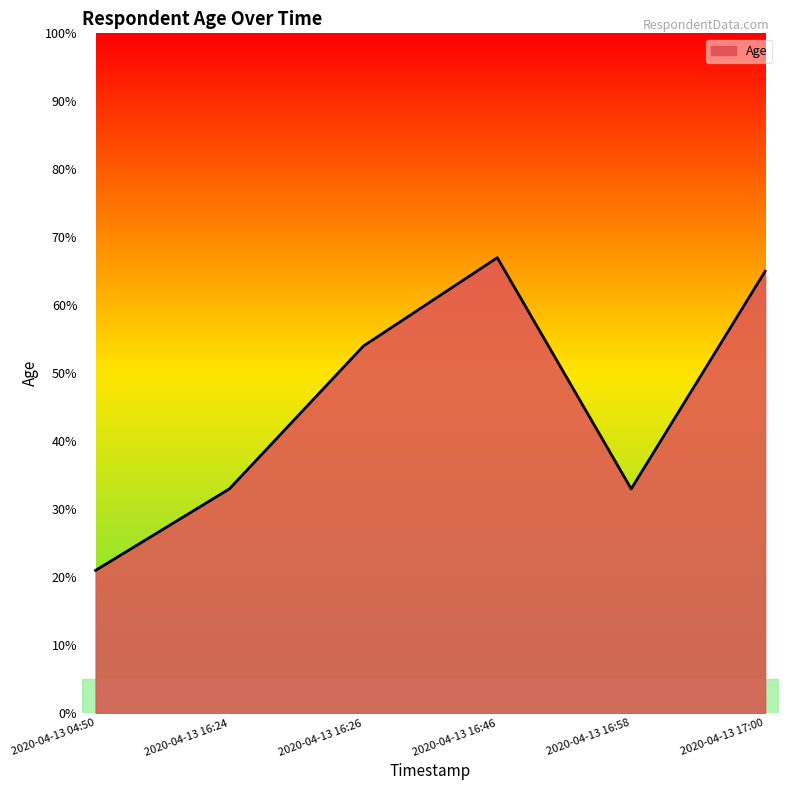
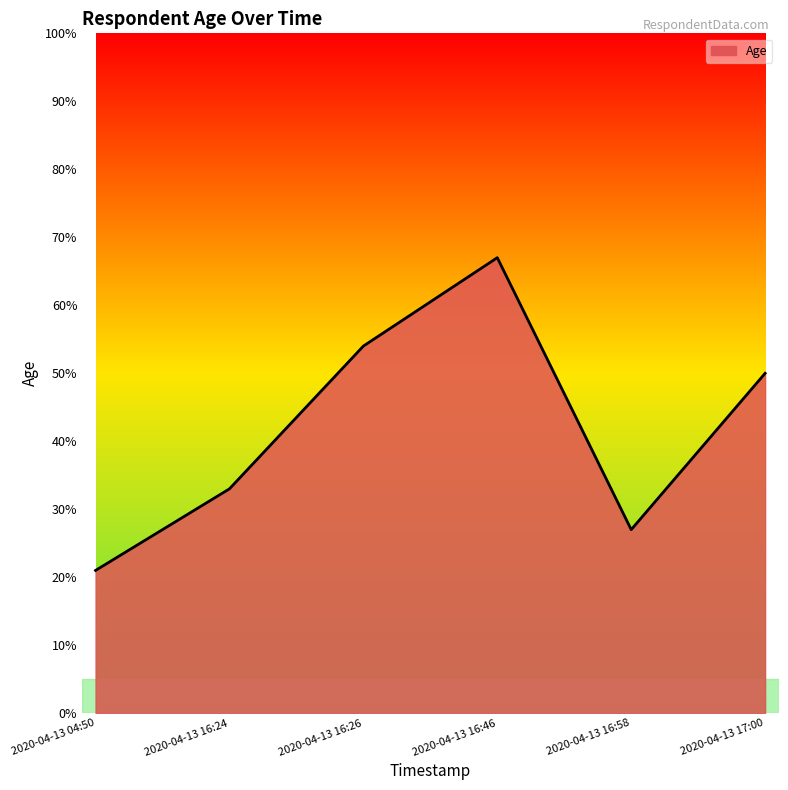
2020-04-13 16:58: 33% -> 27%
2020-04-13 17:00: 65% -> 50%
